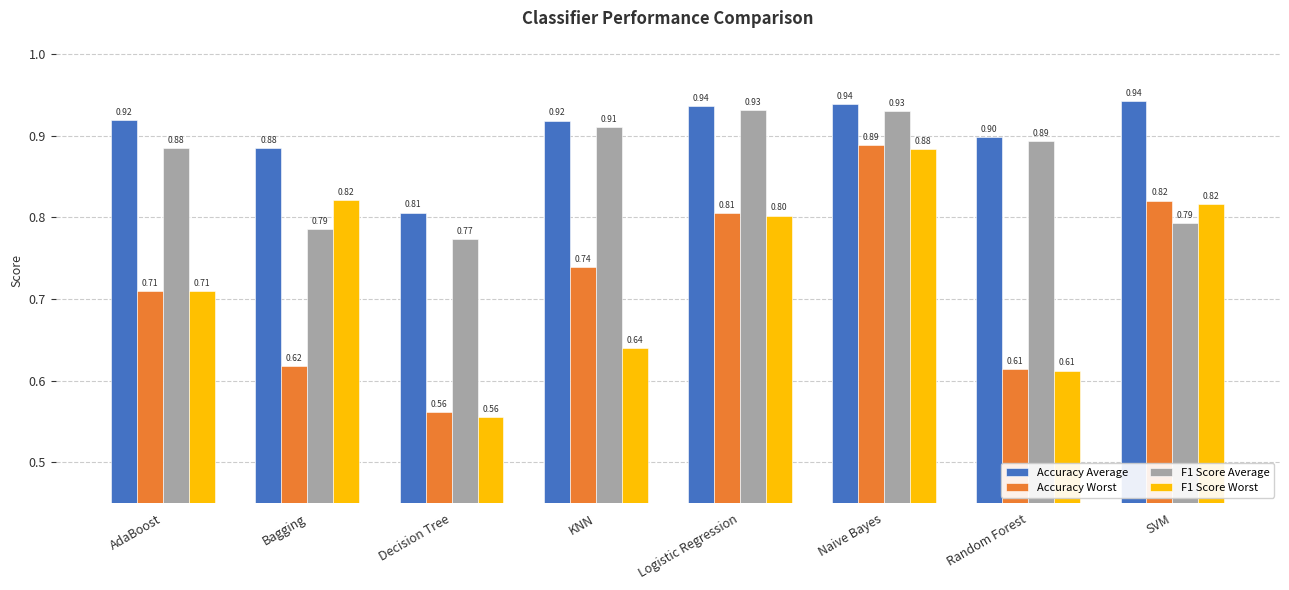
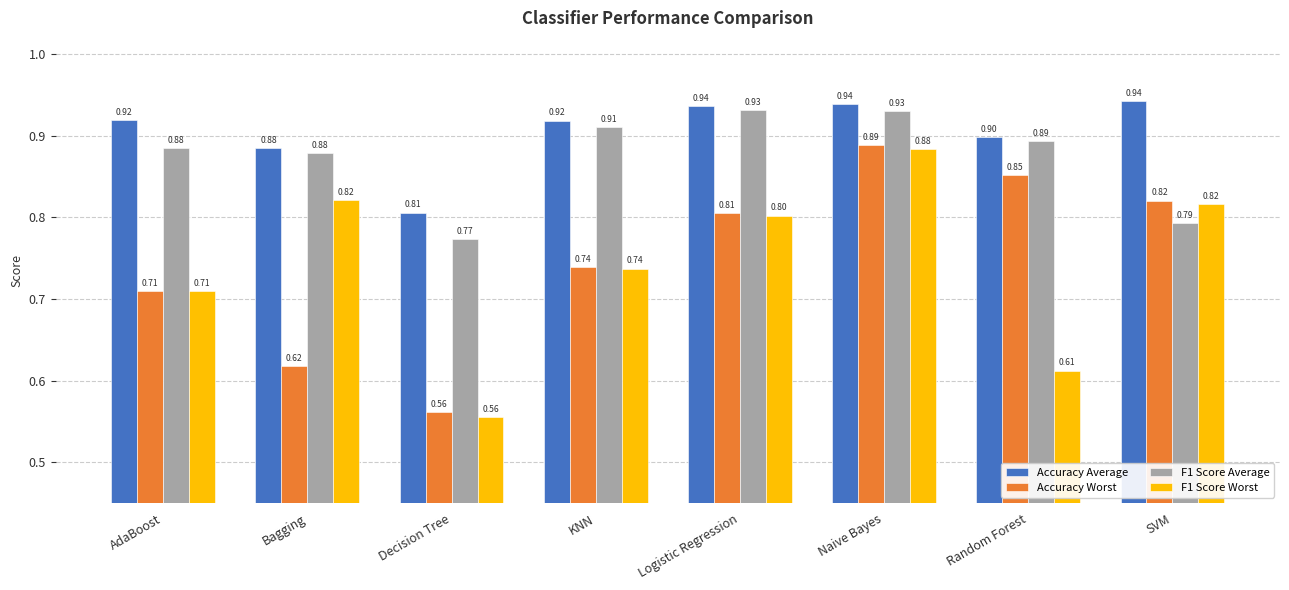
F1 Score Average, Bagging: 0.79 -> 0.88
F1 Score Worst, KNN: 0.64 -> 0.74
Accuracy Worst, Random Forest: 0.61 -> 0.85
